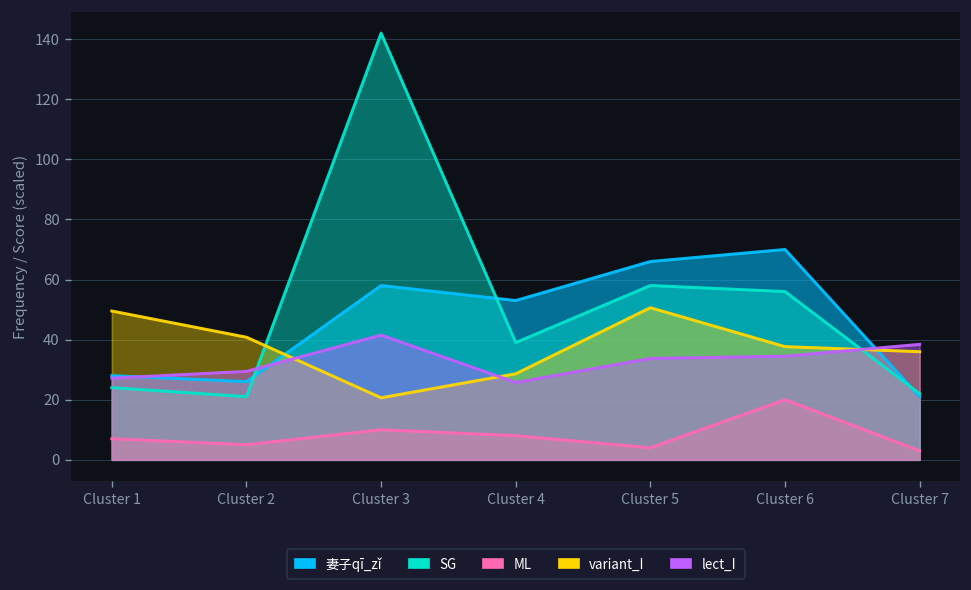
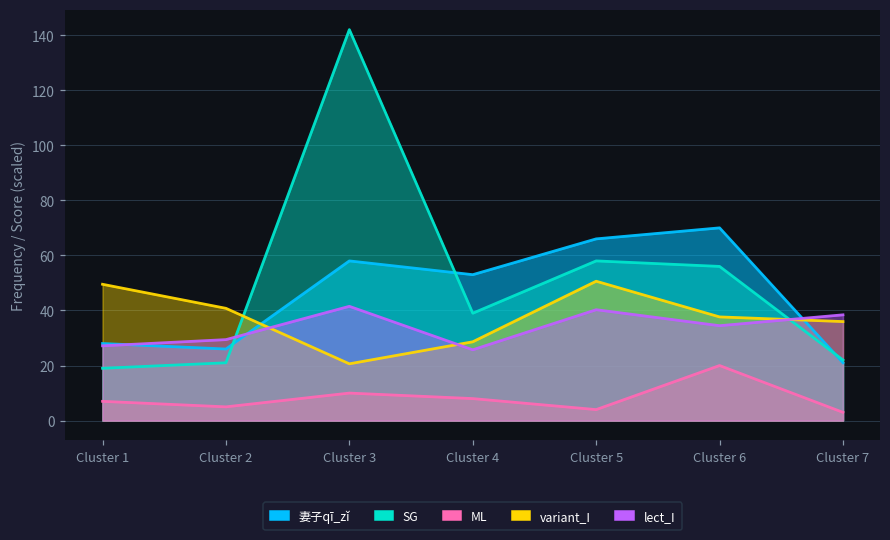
SG, Cluster 1: 24 -> 19
lect_I, Cluster 5: 34 -> 40
